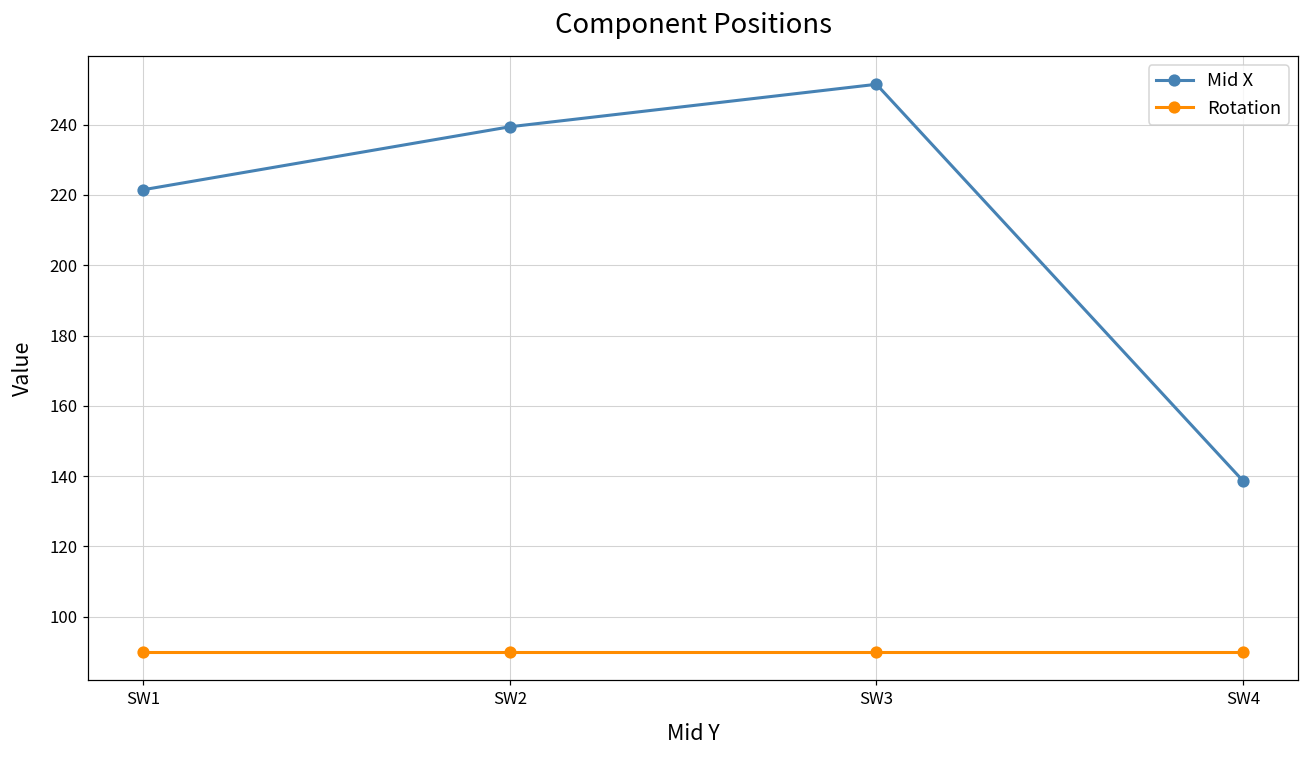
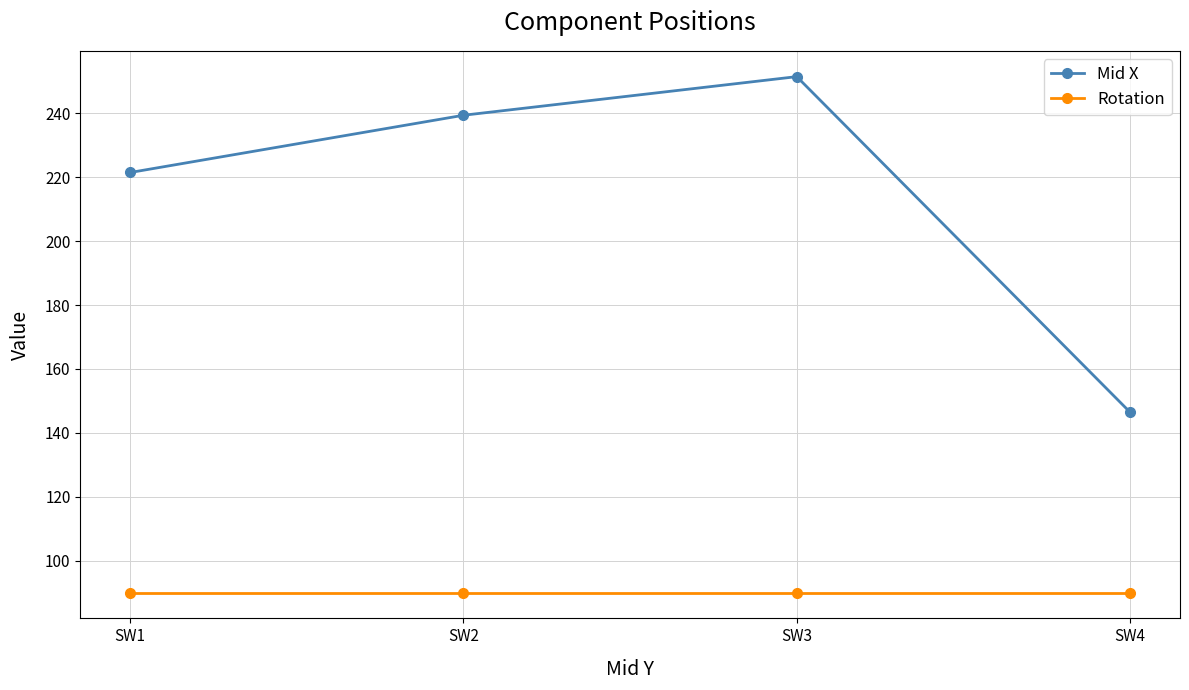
Mid X, SW4: 139 -> 146
